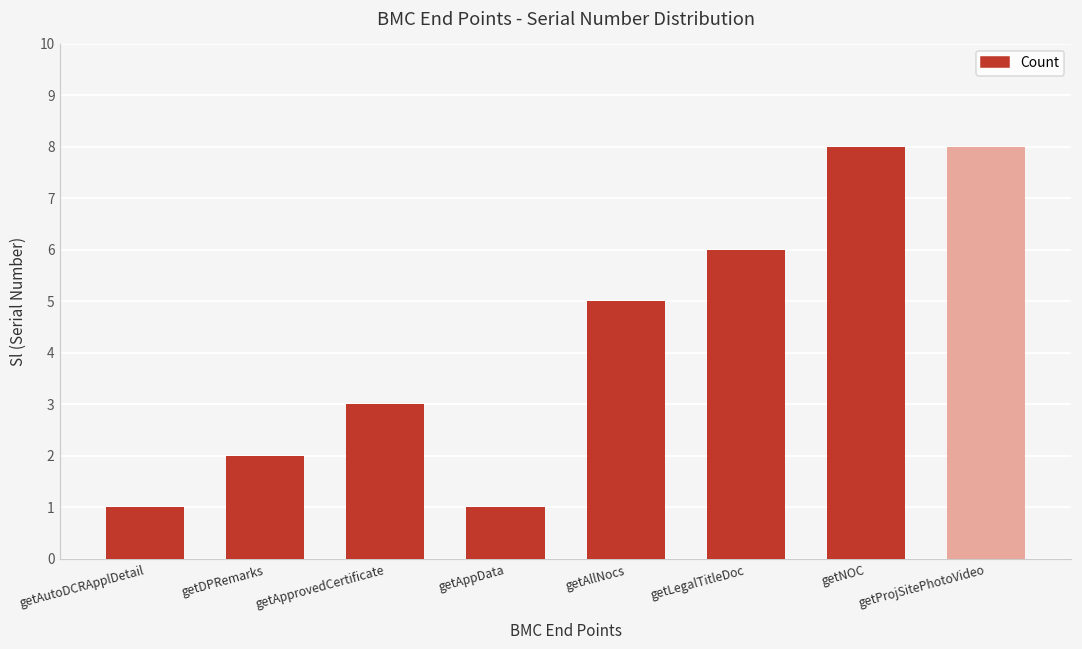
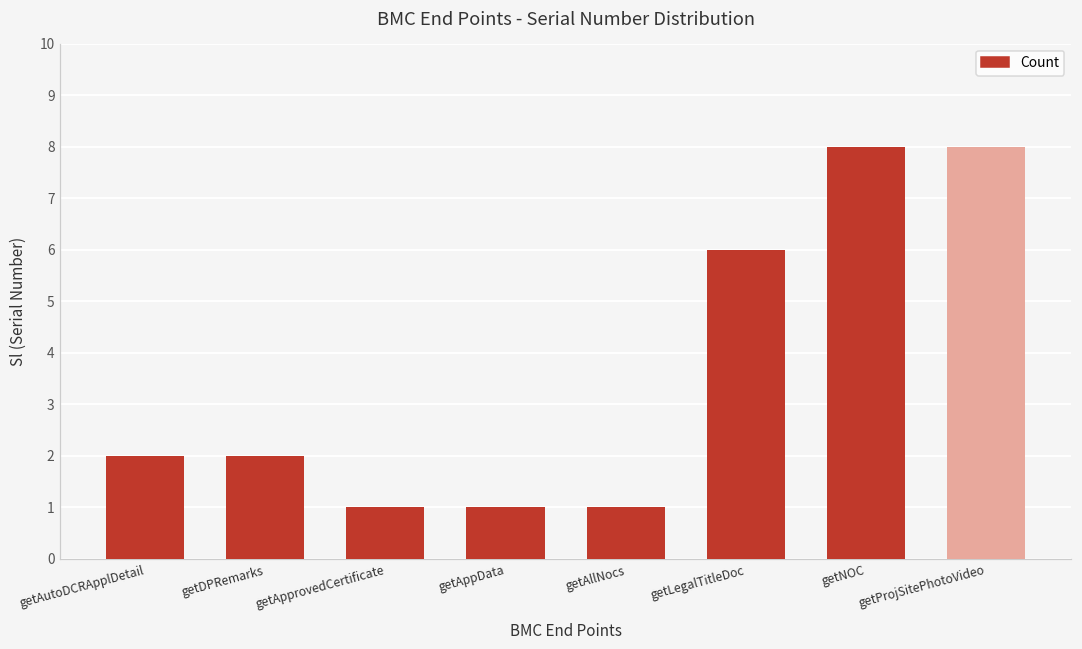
getAutoDCRApplDetail: 1 -> 2
getApprovedCertificate: 3 -> 1
getAllNocs: 5 -> 1
